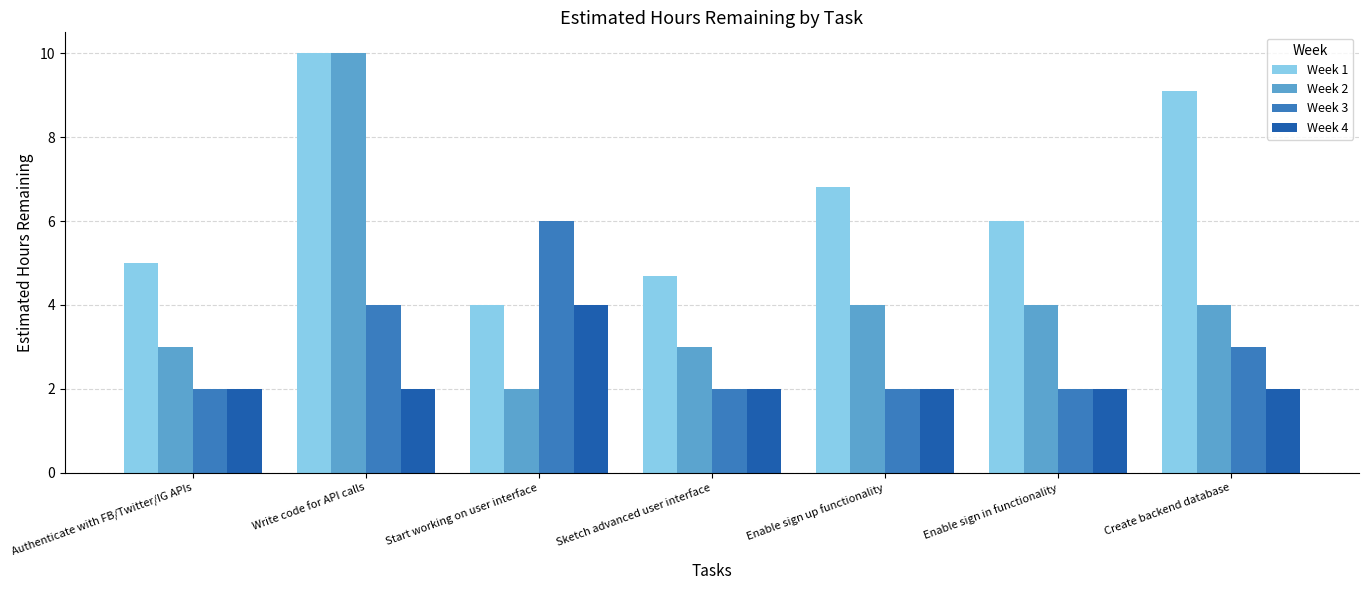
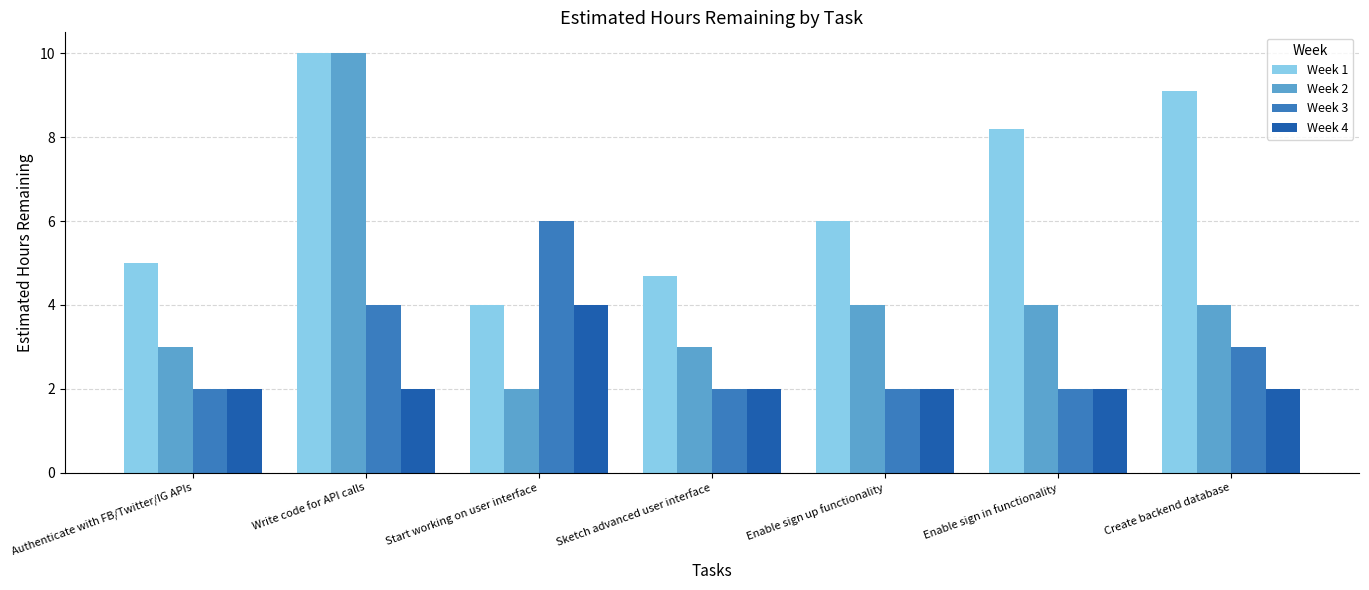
Week 1, Enable sign up functionality: 6.8 -> 6.0
Week 1, Enable sign in functionality: 6.0 -> 8.2
